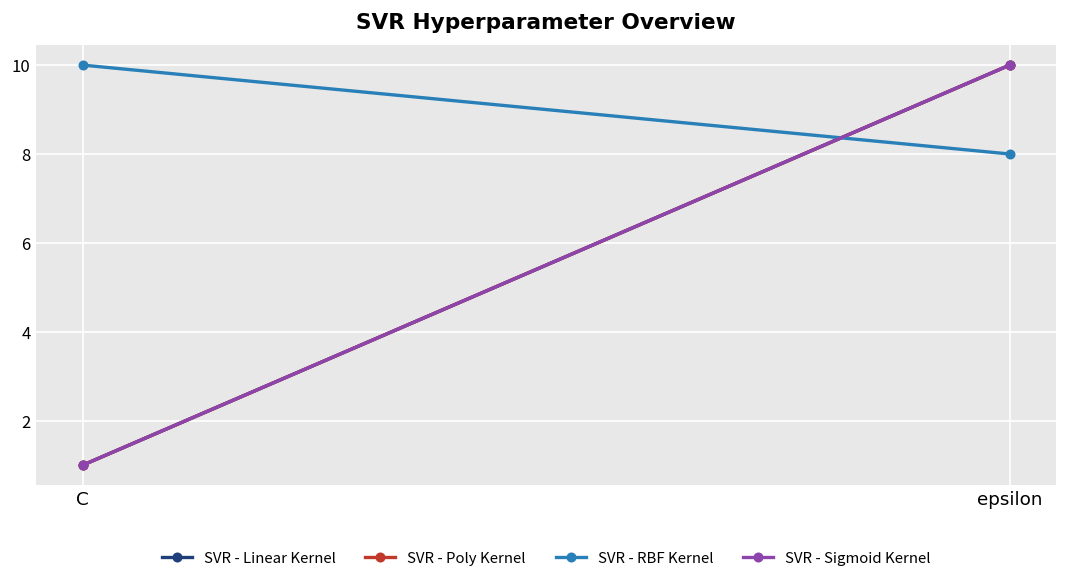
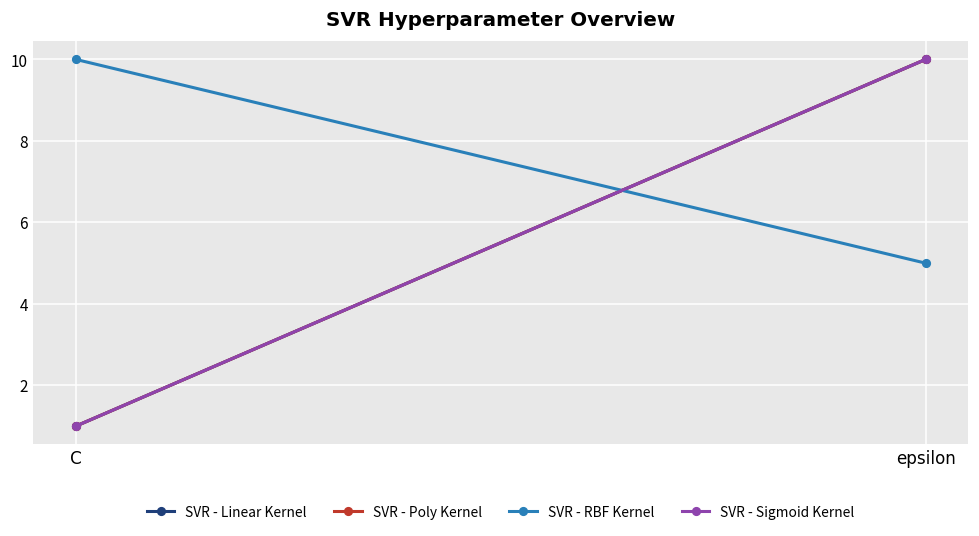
SVR - RBF Kernel, epsilon: 8 -> 5
